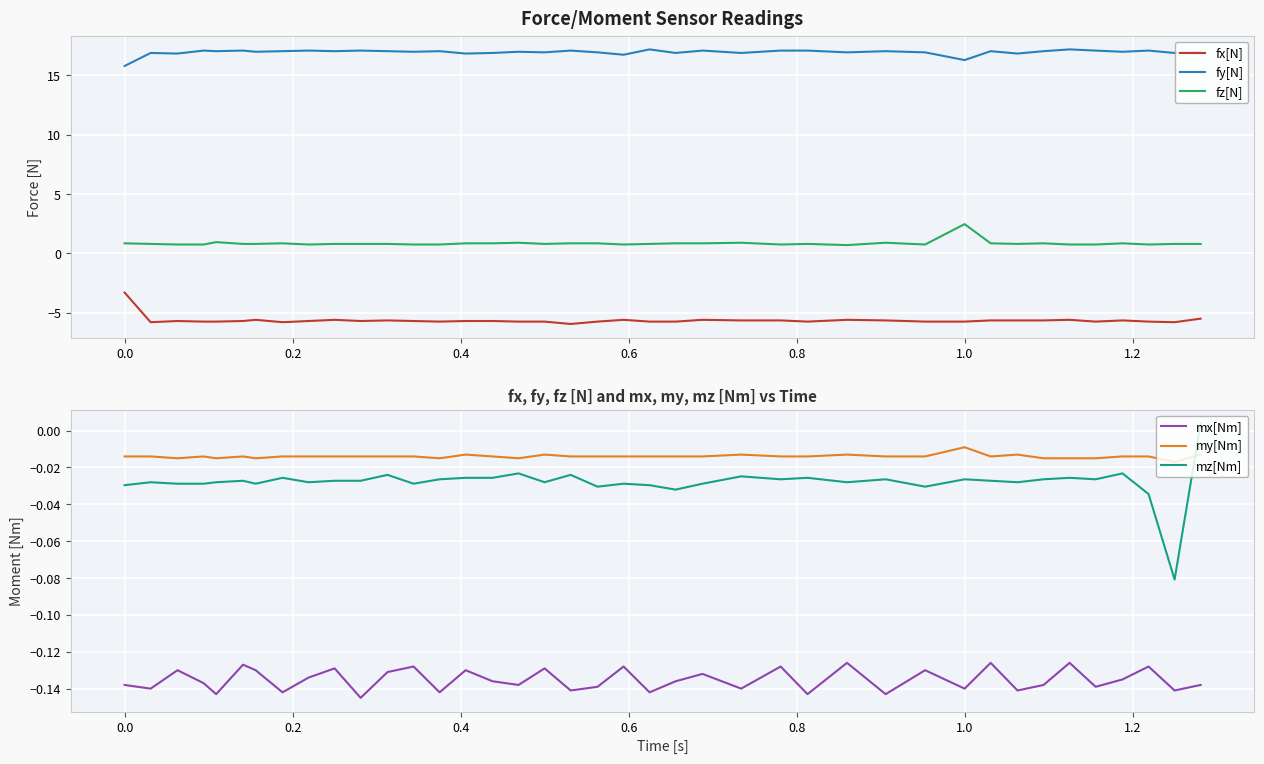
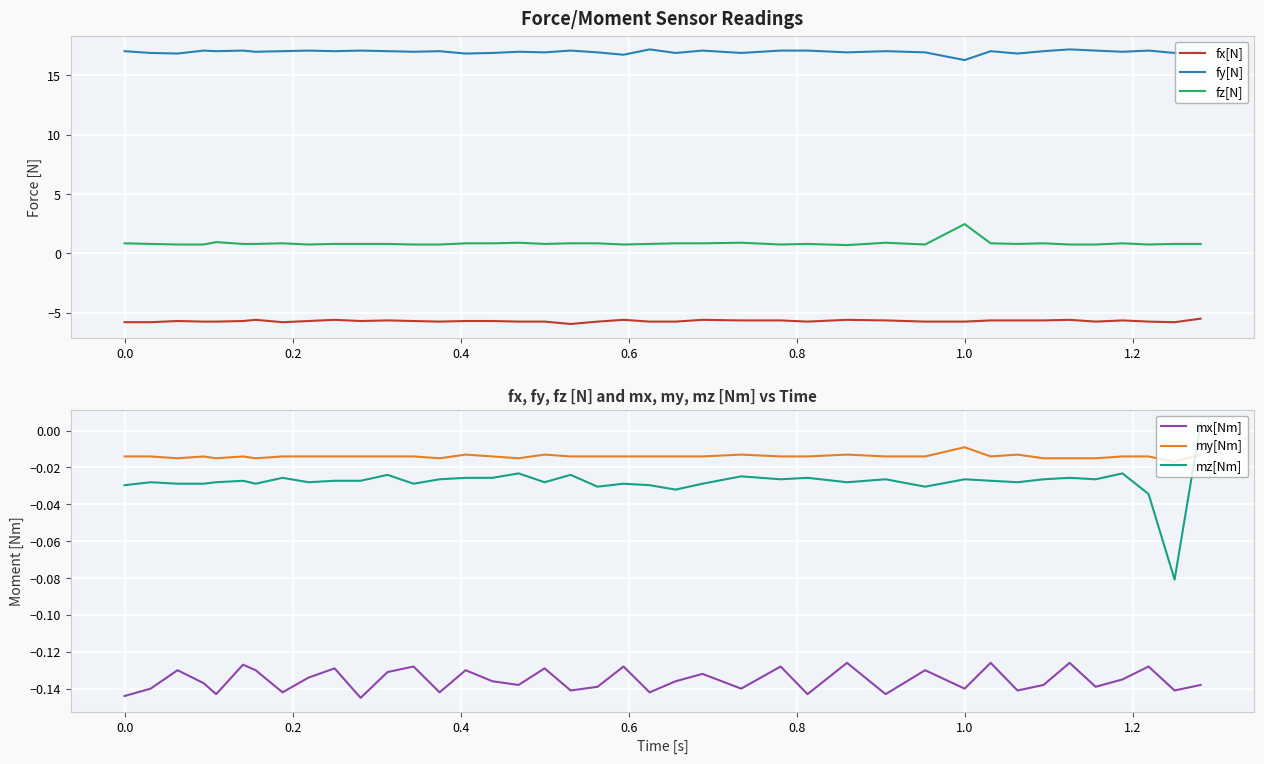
Force/Moment Sensor Readings, fx[N], 0.0: -3.3 -> -5.8
Force/Moment Sensor Readings, fy[N], 0.0: 15.8 -> 17.1
fx, fy, fz [N] and mx, my, mz [Nm] vs Time, mx[Nm], 0.0: -0.138 -> -0.144
